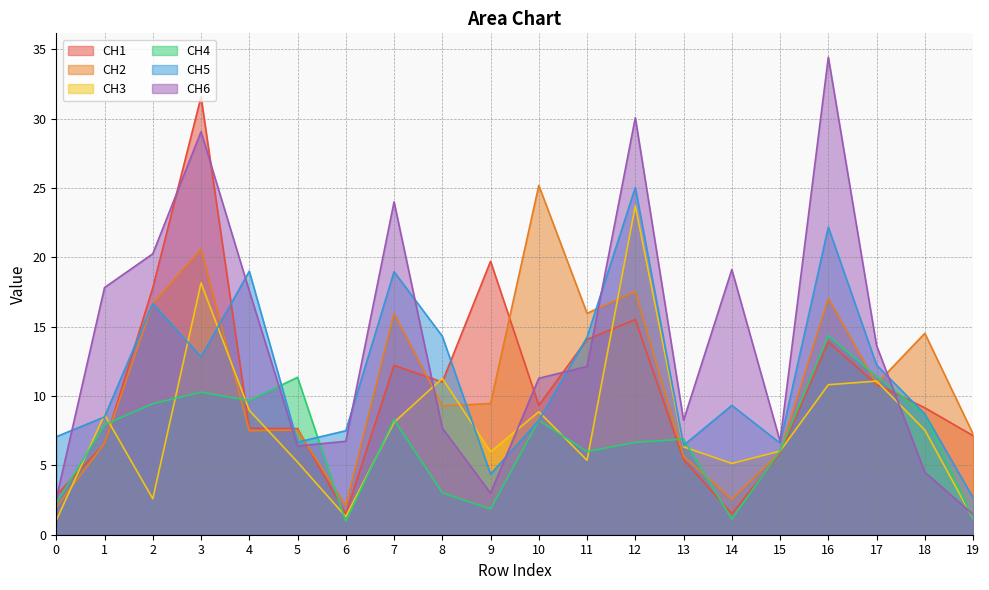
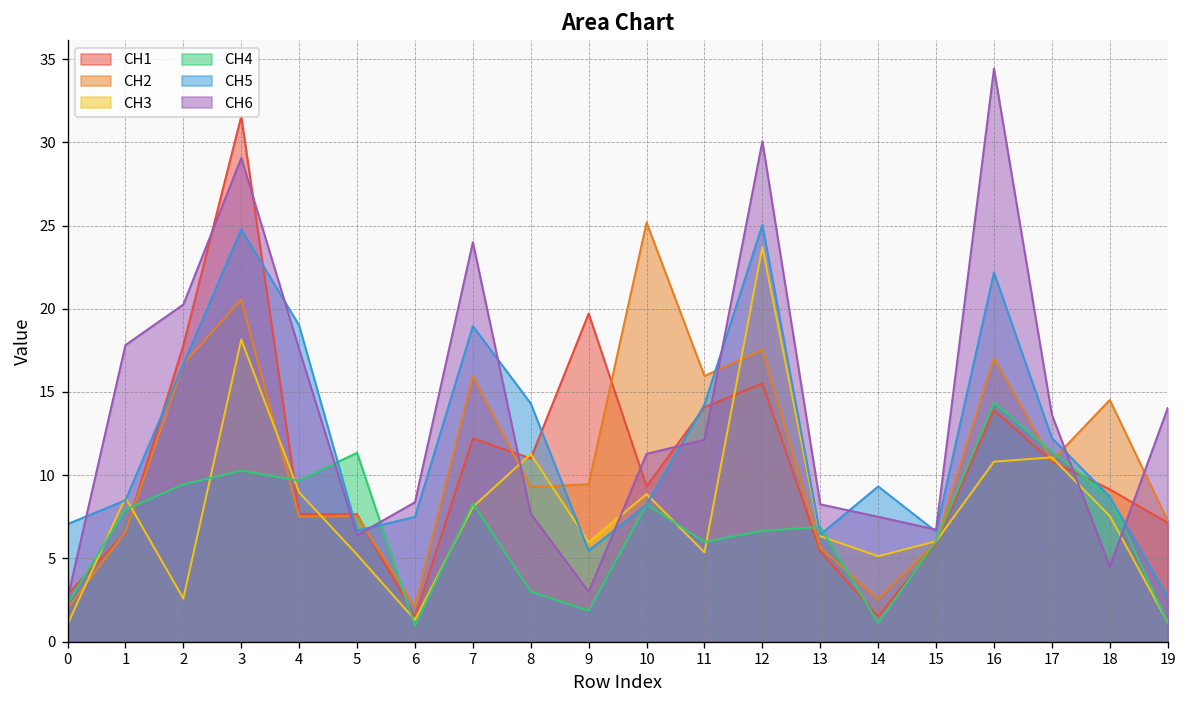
CH5, 3: 12.8 -> 24.8
CH6, 6: 6.7 -> 8.4
CH5, 9: 4.4 -> 5.5
CH6, 14: 19.1 -> 7.5
CH6, 19: 1.5 -> 14.0
